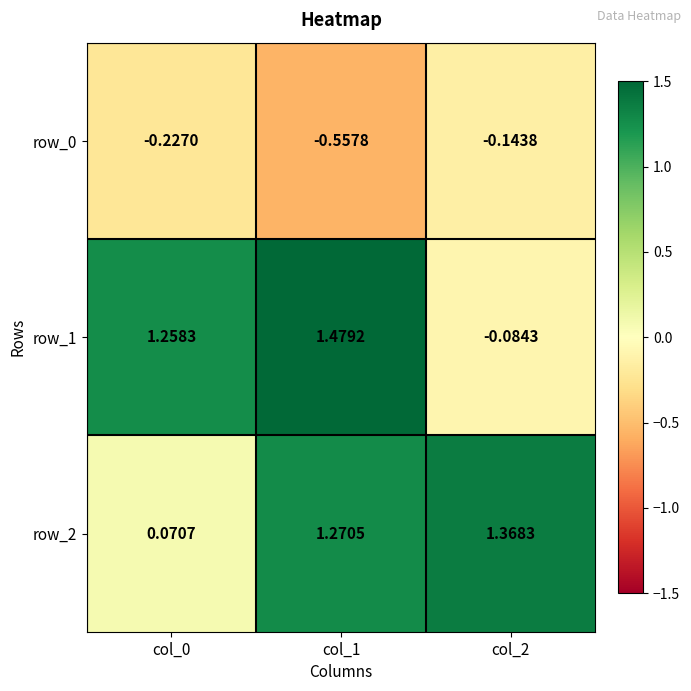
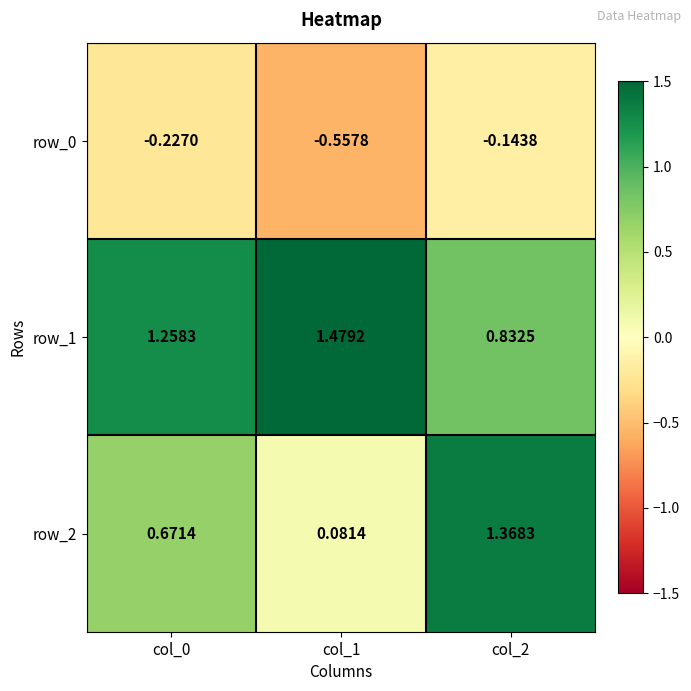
row_1, col_2: -0.0843 -> 0.8325
row_2, col_0: 0.0707 -> 0.6714
row_2, col_1: 1.2705 -> 0.0814
